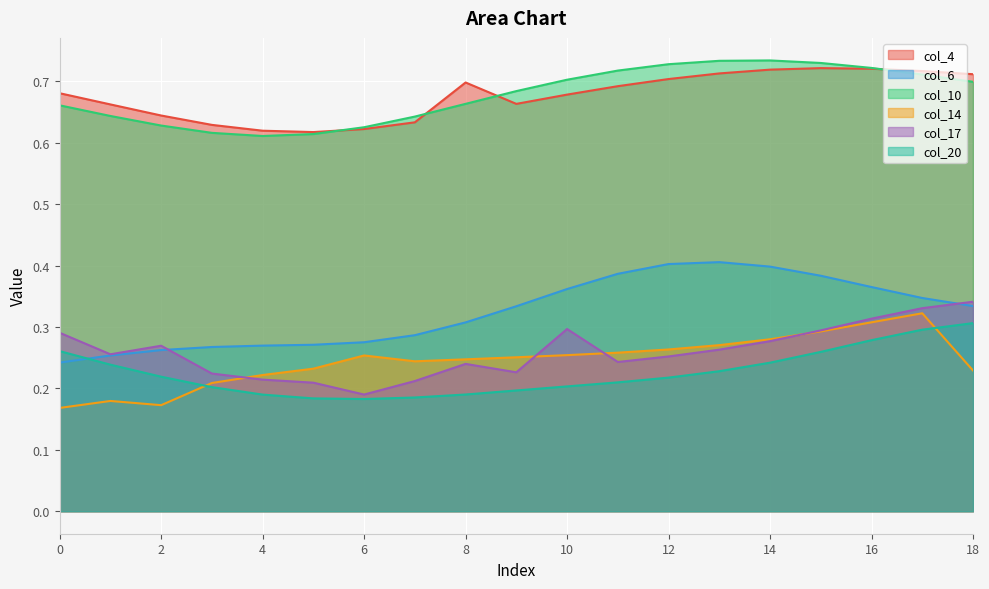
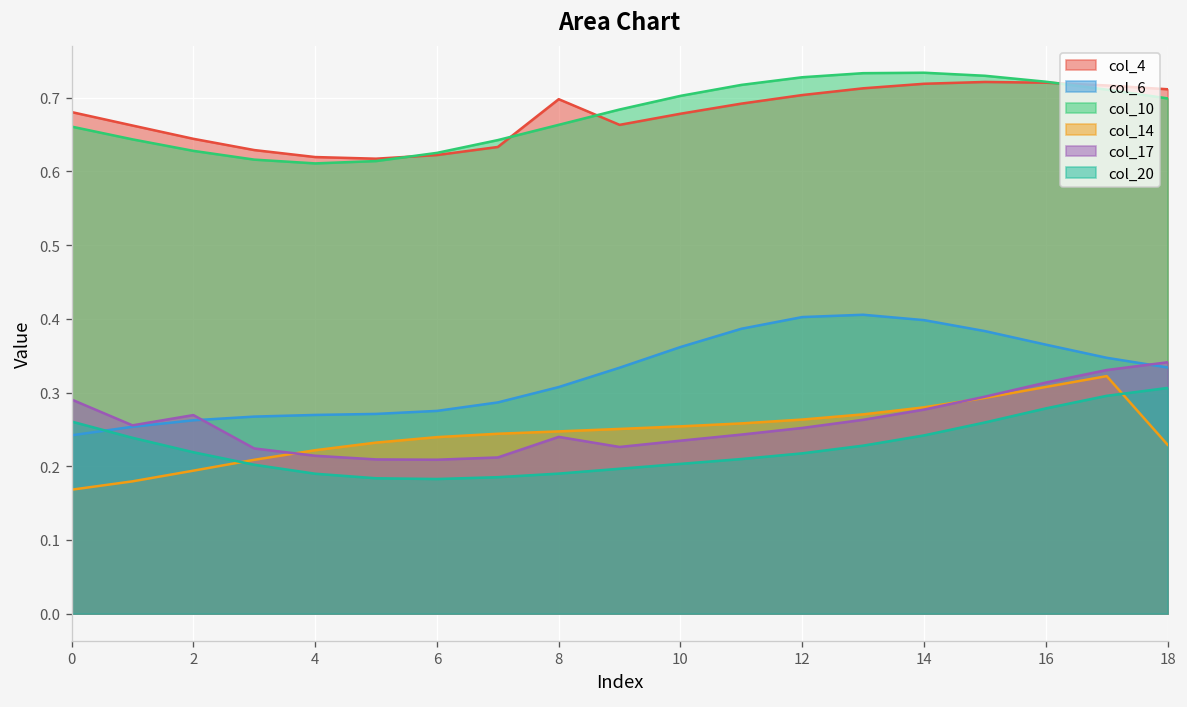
col_14, 2: 0.17 -> 0.19
col_14, 6: 0.25 -> 0.24
col_17, 6: 0.19 -> 0.21
col_17, 10: 0.30 -> 0.23
